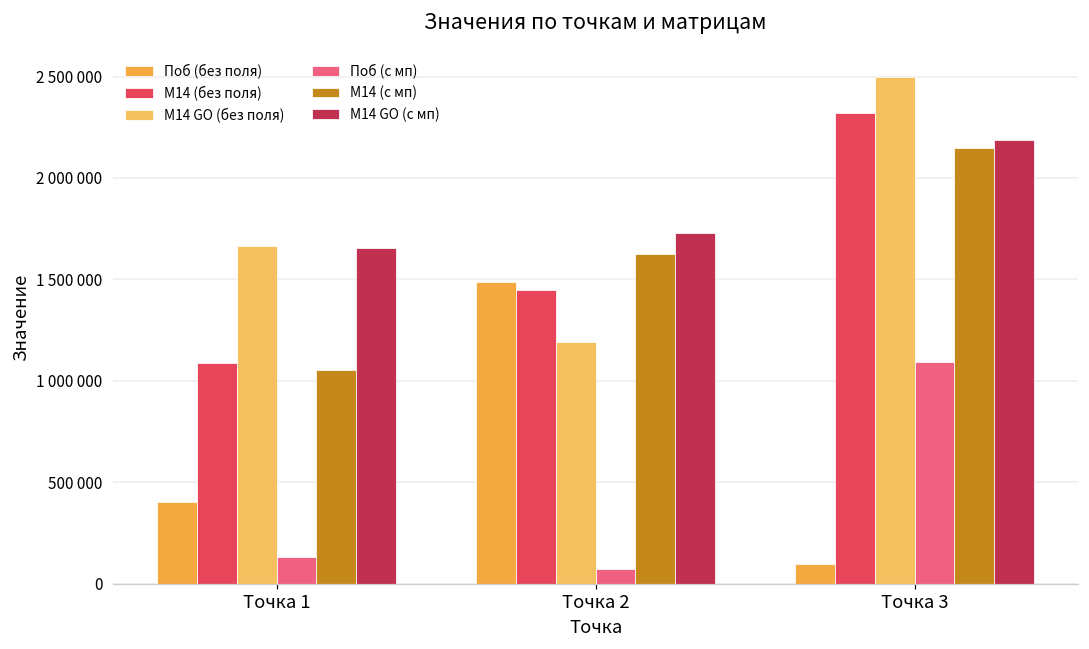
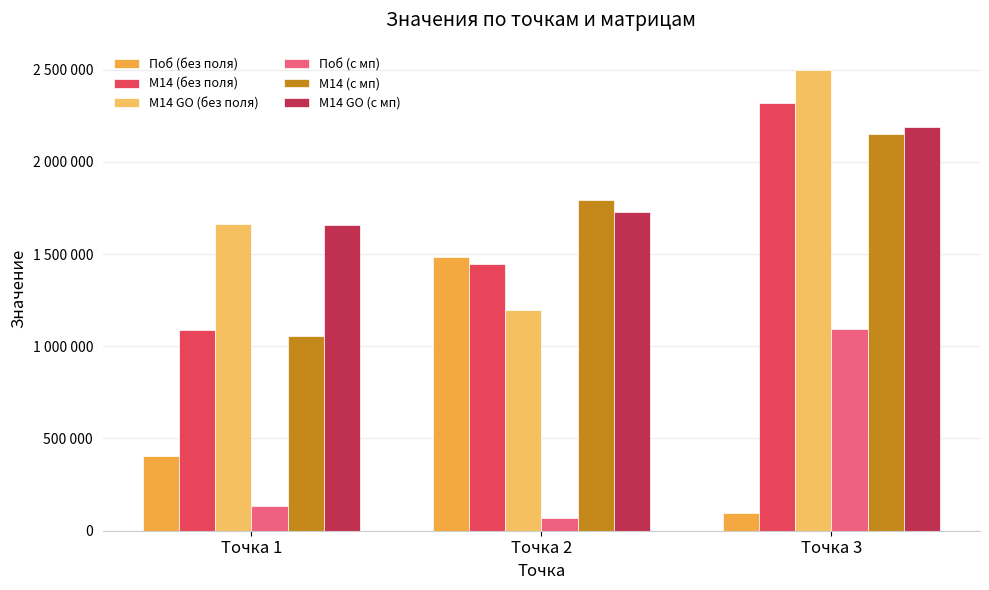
М14 (с мп), Точка 2: 1620000 -> 1790000
